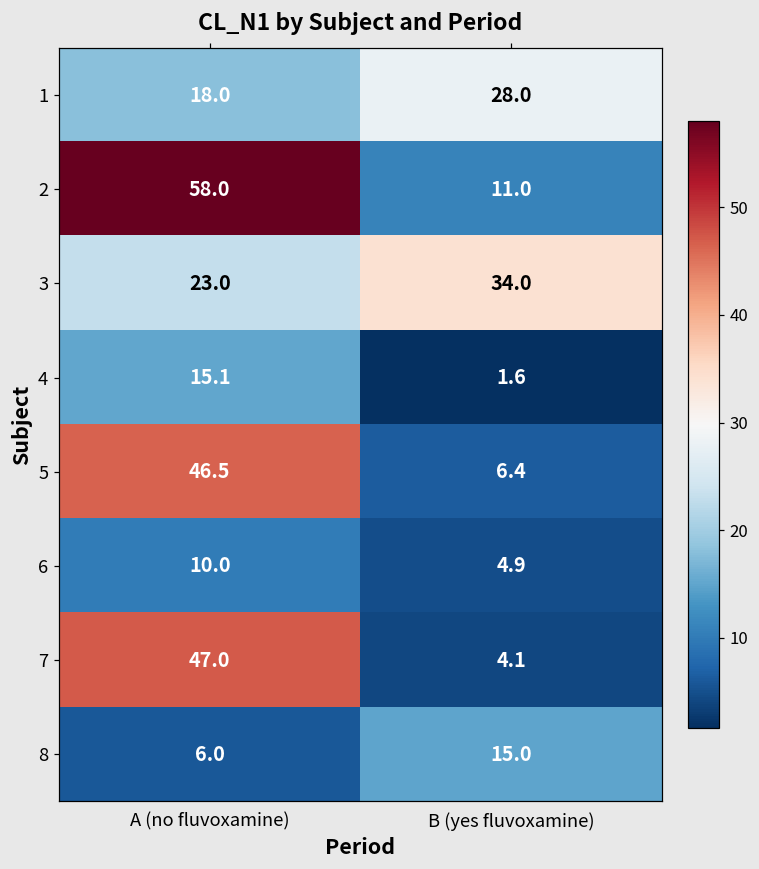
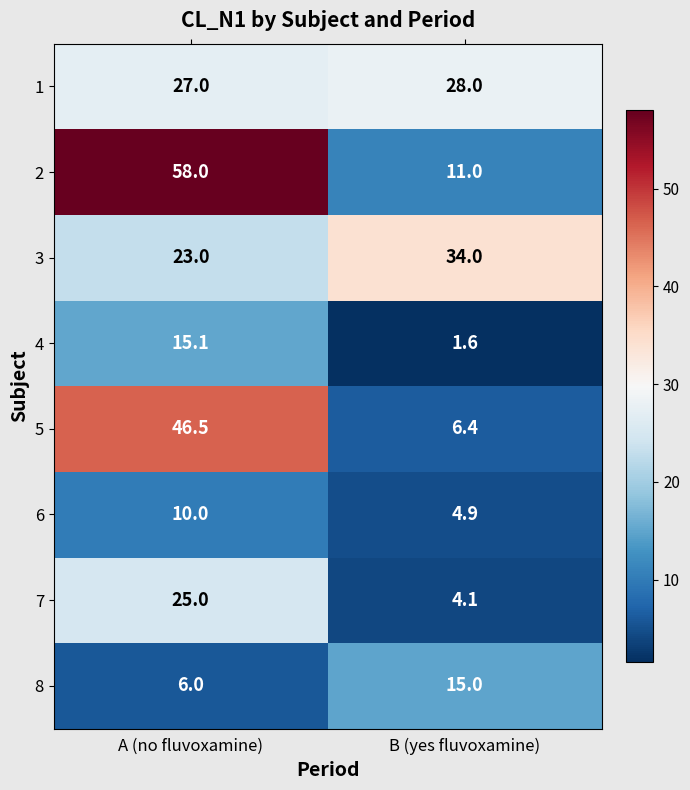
1, A (no fluvoxamine): 18.0 -> 27.0
7, A (no fluvoxamine): 47.0 -> 25.0
